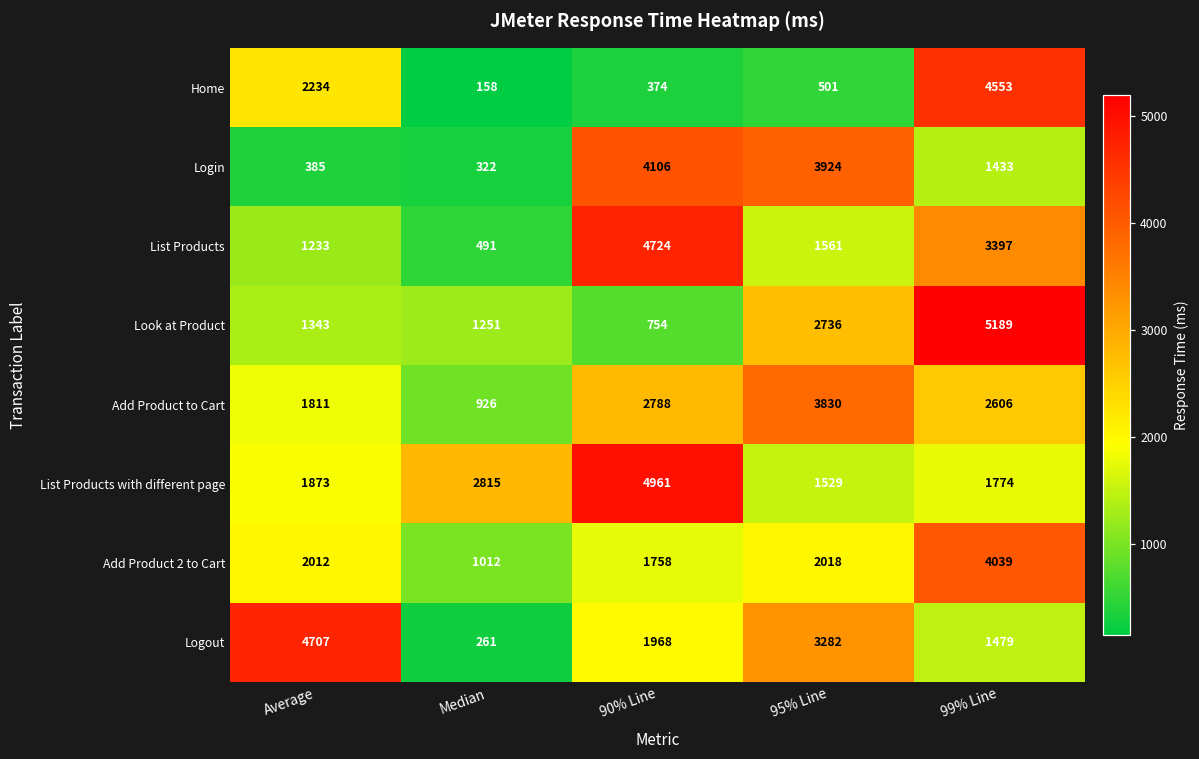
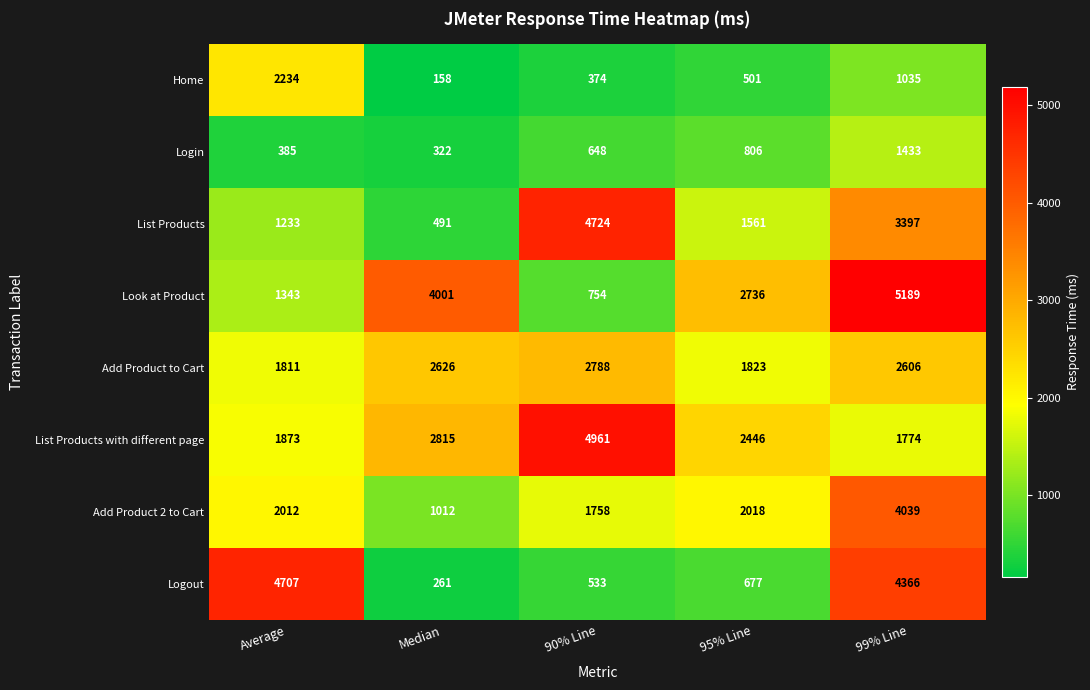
Home, 99% Line: 4553 -> 1035
Login, 90% Line: 4106 -> 648
Login, 95% Line: 3924 -> 806
Look at Product, Median: 1251 -> 4001
Add Product to Cart, Median: 926 -> 2626
Add Product to Cart, 95% Line: 3830 -> 1823
List Products with different page, 95% Line: 1529 -> 2446
Logout, 90% Line: 1968 -> 533
Logout, 95% Line: 3282 -> 677
Logout, 99% Line: 1479 -> 4366
